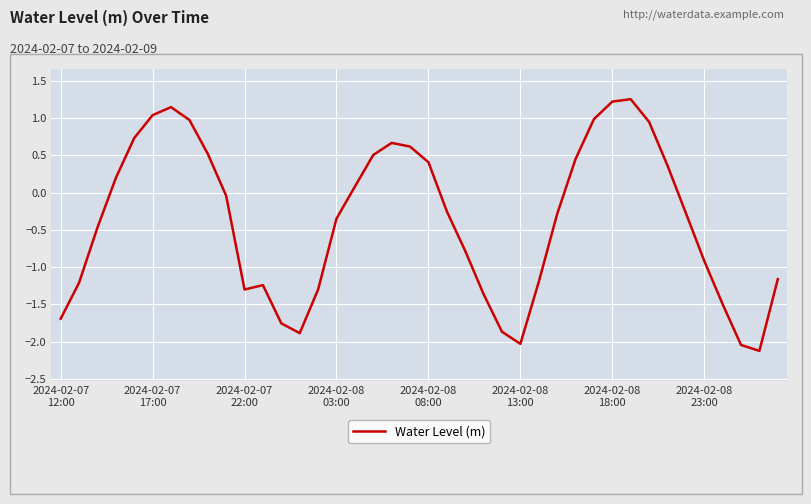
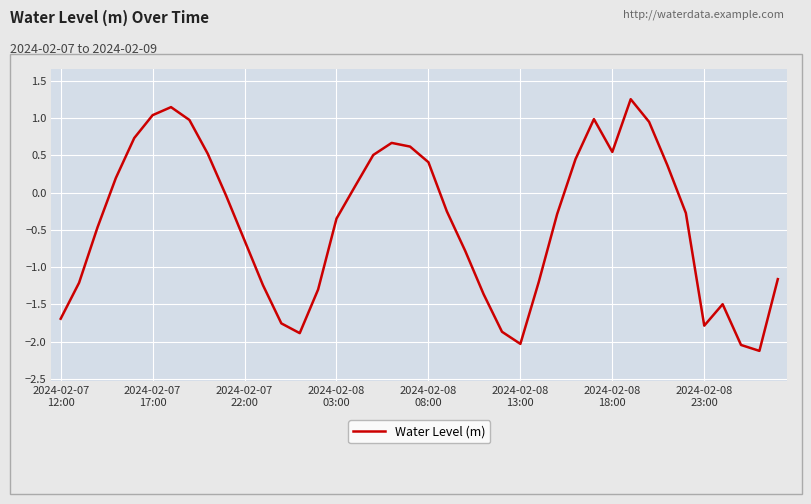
2024-02-07 22:00: -1.3 -> -0.6
2024-02-08 18:00: 1.2 -> 0.5
2024-02-08 23:00: -0.9 -> -1.8
